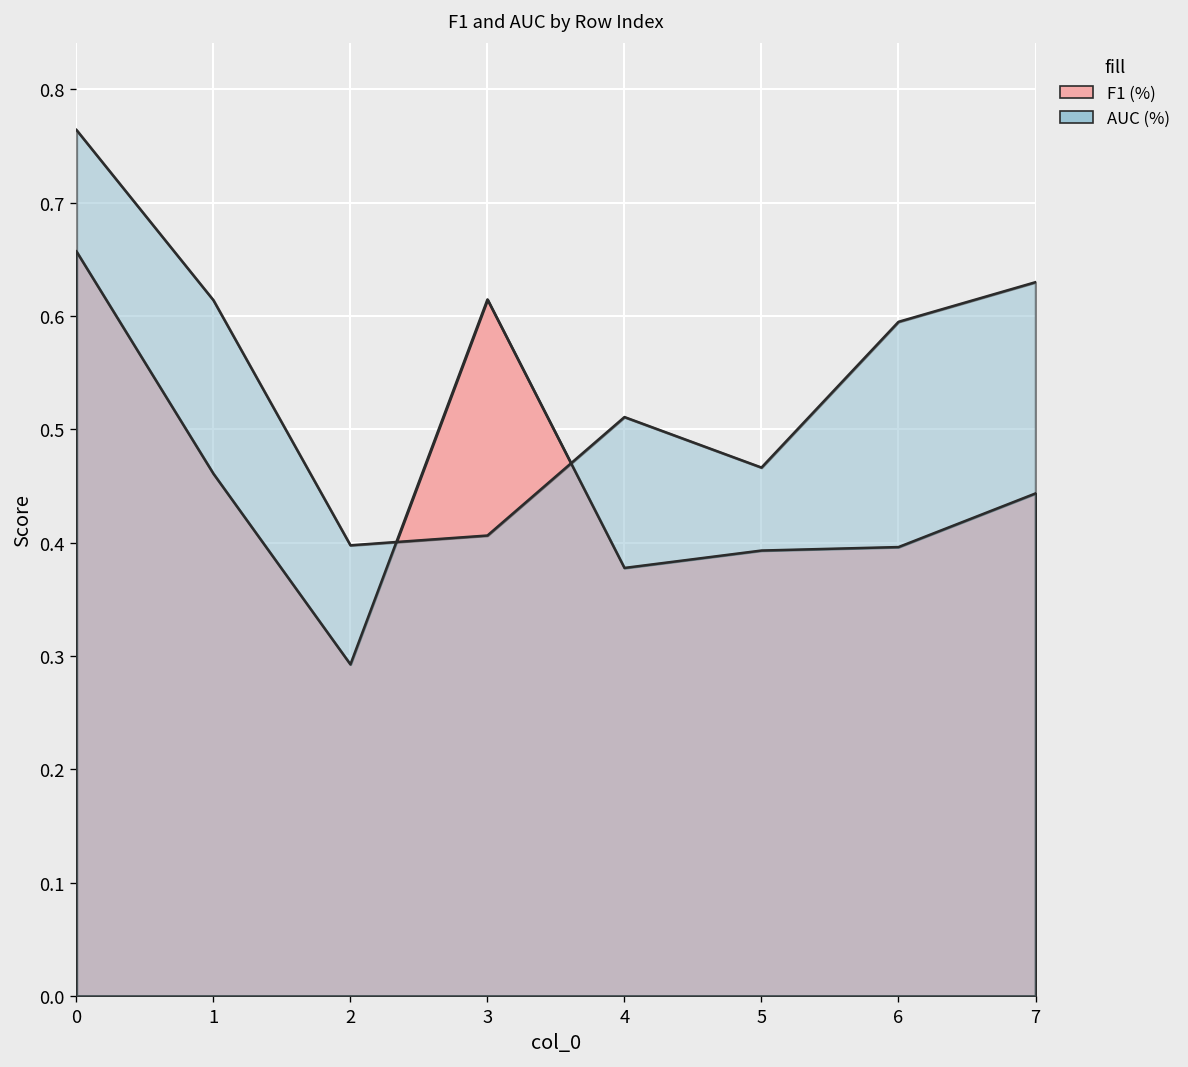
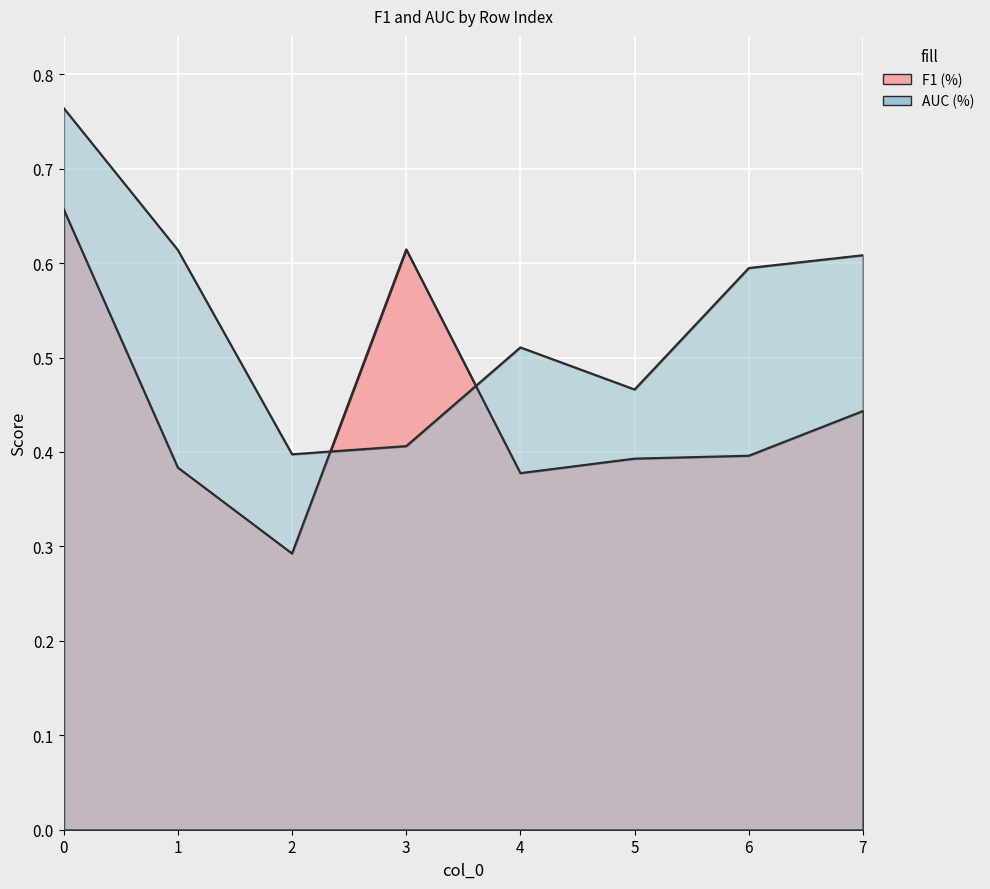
F1 (%), 1: 0.46 -> 0.38
AUC (%), 7: 0.63 -> 0.61
